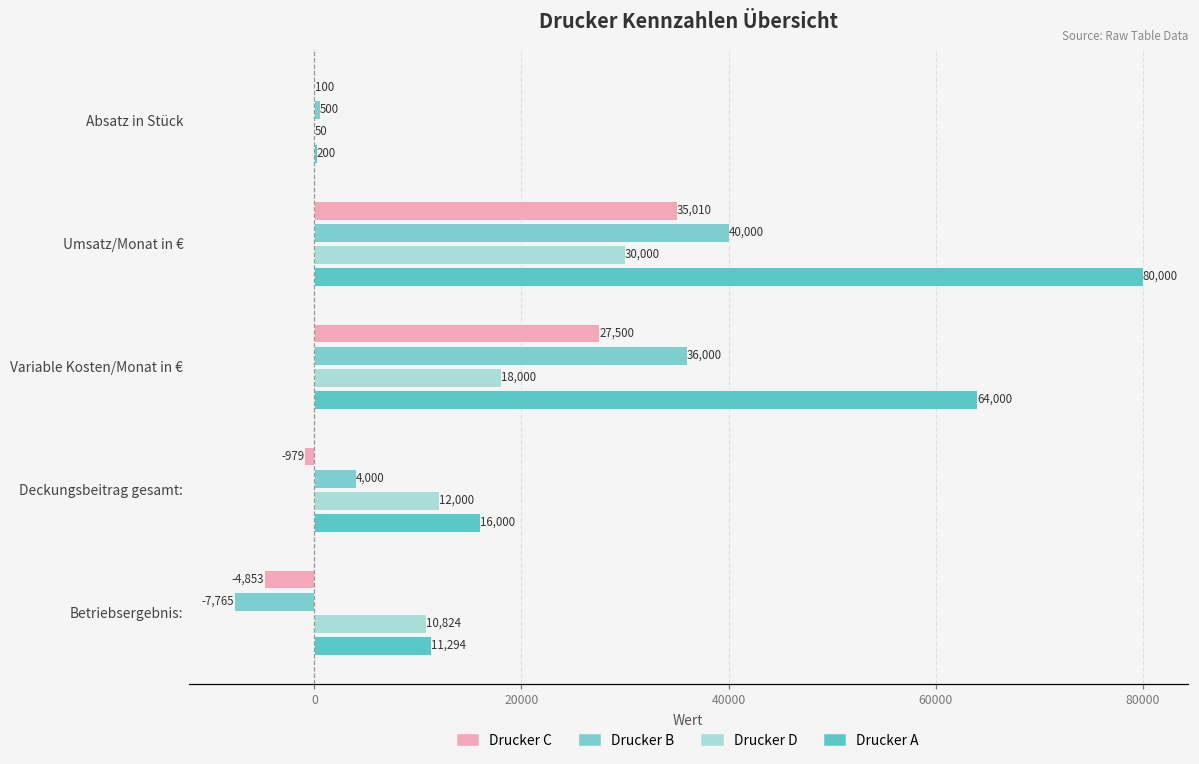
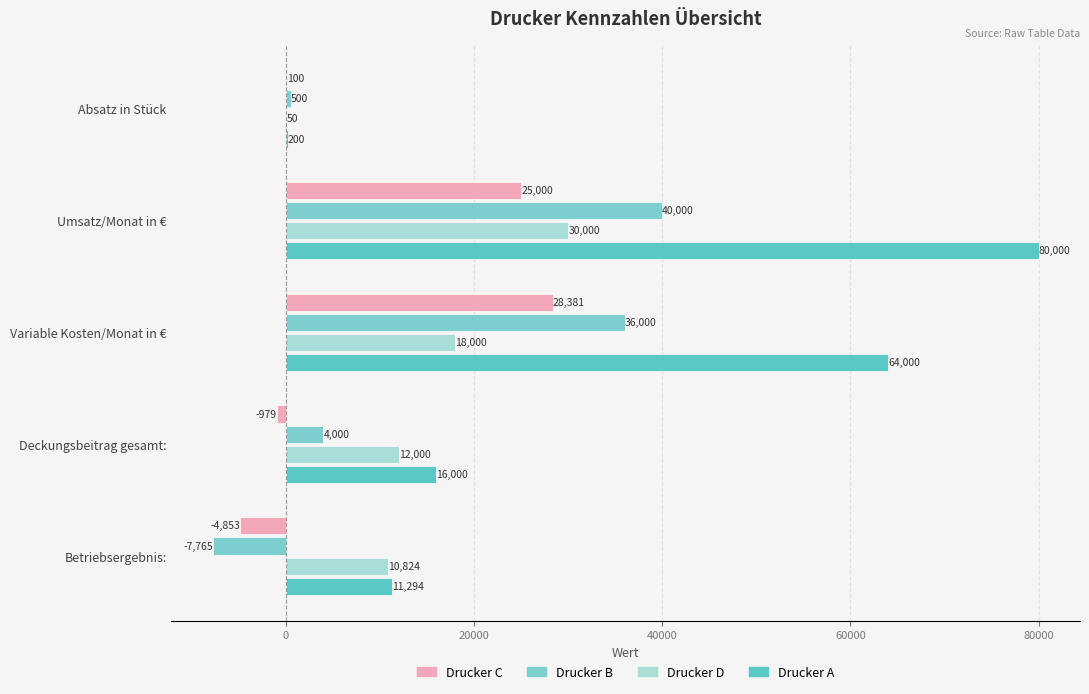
Drucker C, Umsatz/Monat in €: 35,010 -> 25,000
Drucker C, Variable Kosten/Monat in €: 27,500 -> 28,381
